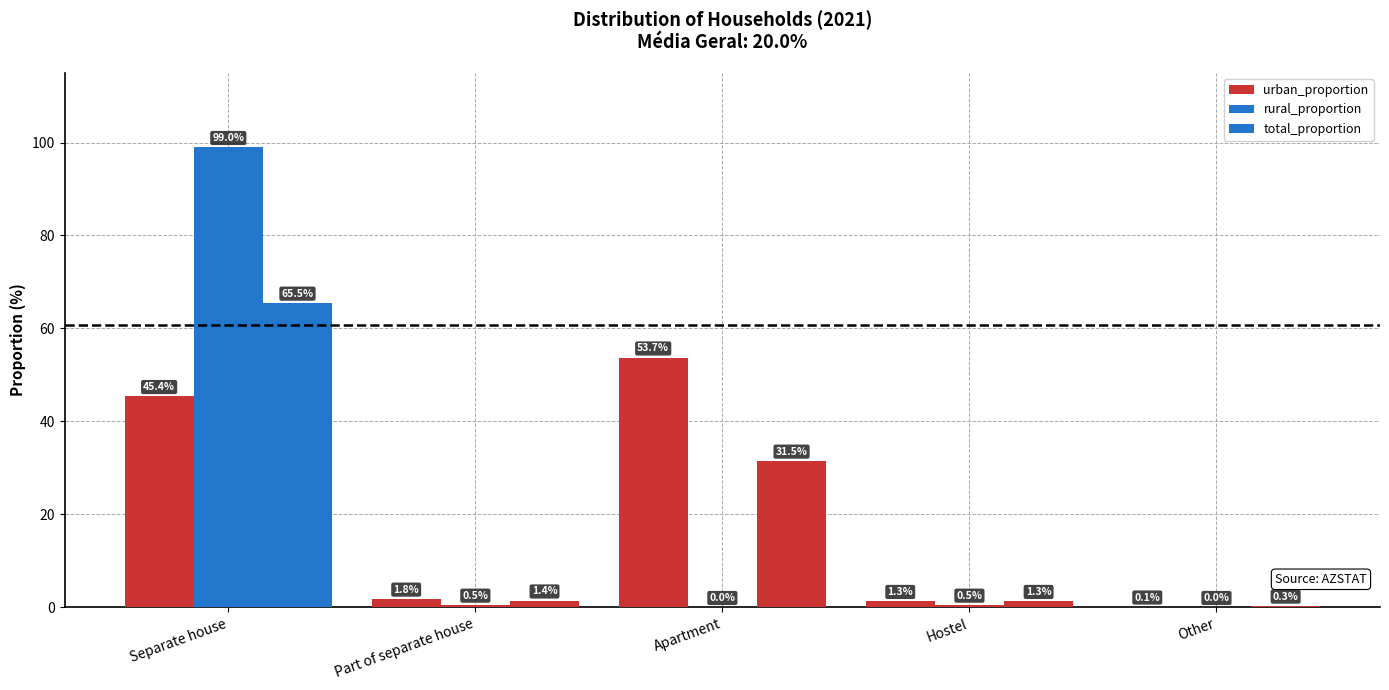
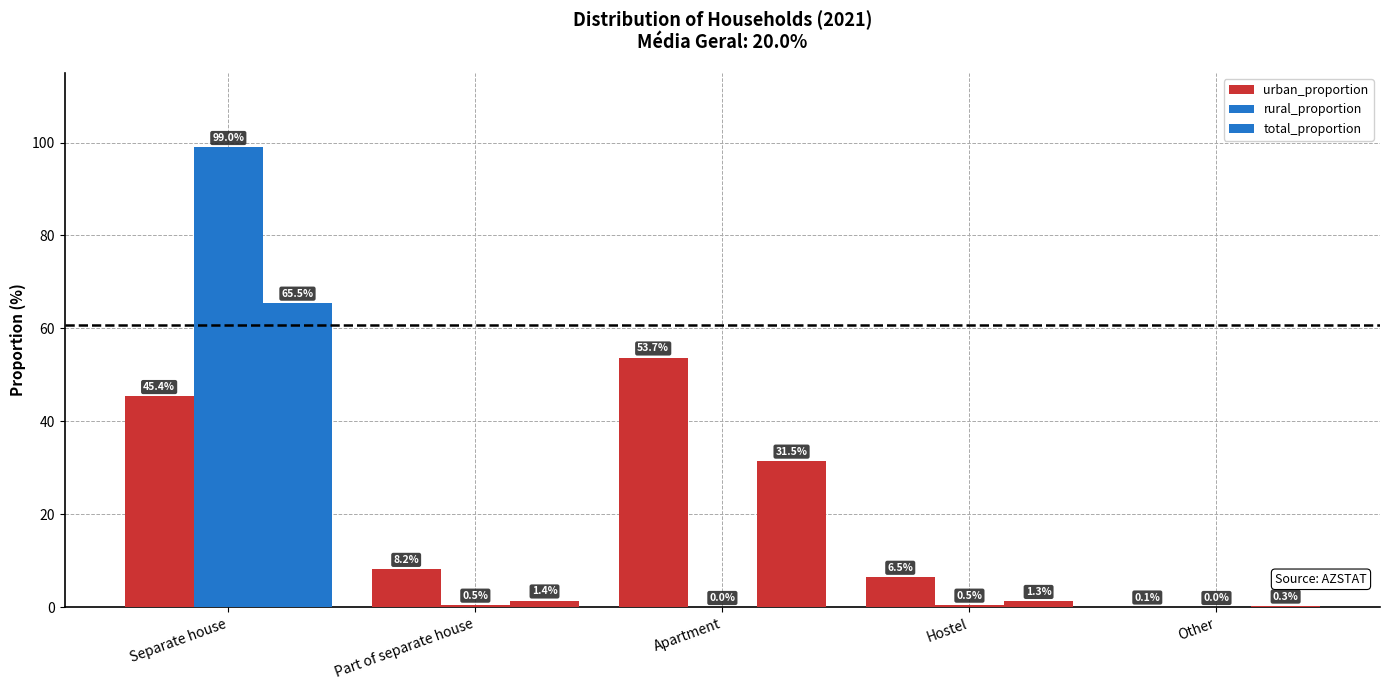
urban_proportion, Part of separate house: 1.8% -> 8.2%
urban_proportion, Hostel: 1.3% -> 6.5%
